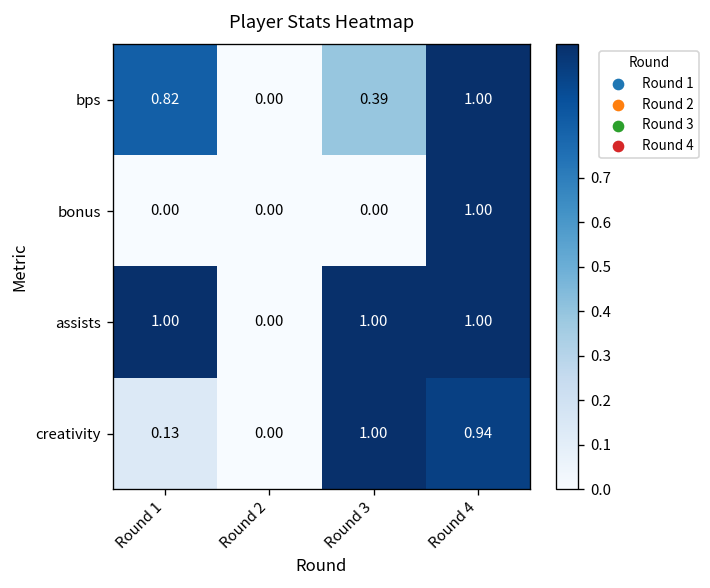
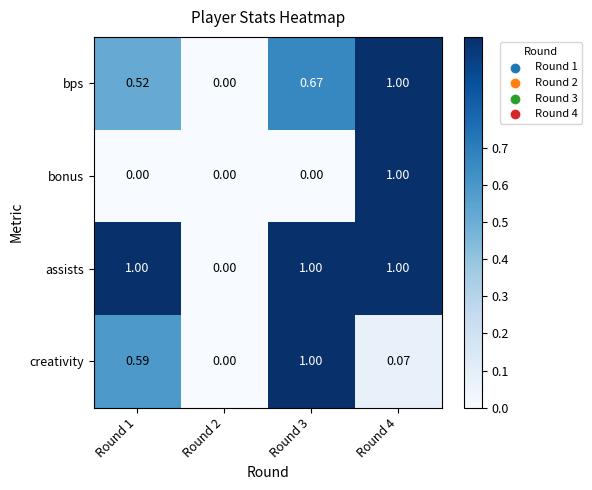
bps, Round 1: 0.82 -> 0.52
bps, Round 3: 0.39 -> 0.67
creativity, Round 1: 0.13 -> 0.59
creativity, Round 4: 0.94 -> 0.07
